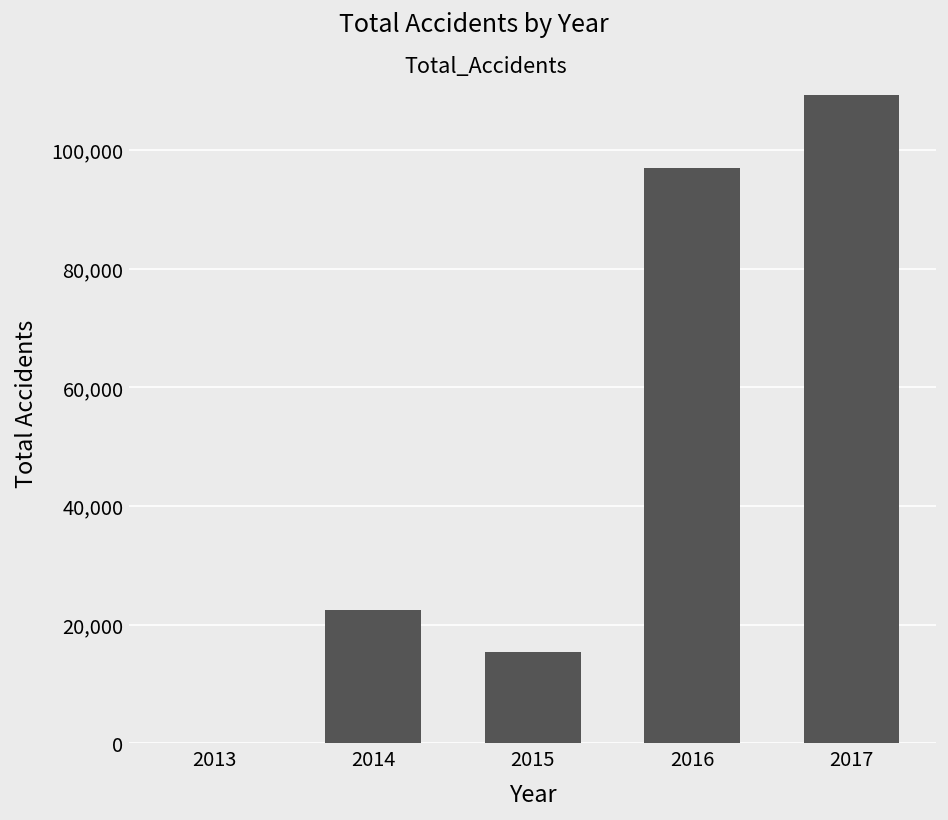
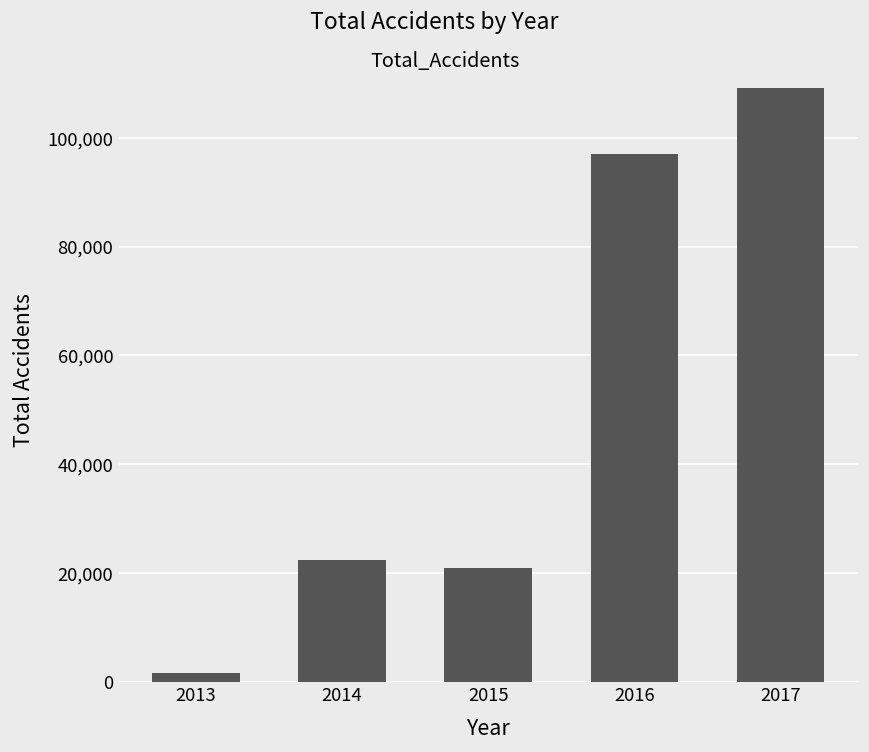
2013: 0 -> 2,000
2015: 15,000 -> 21,000
